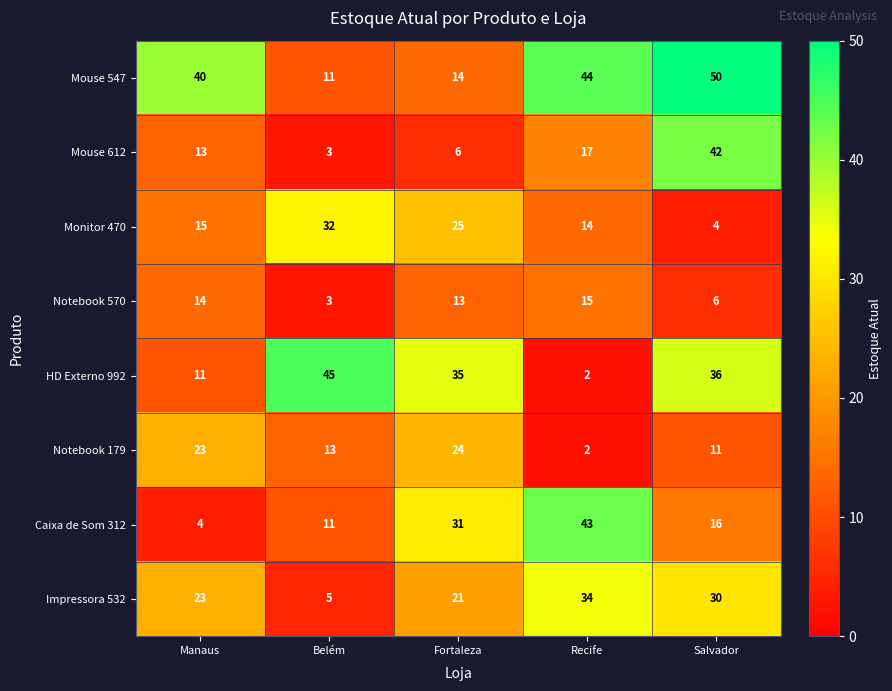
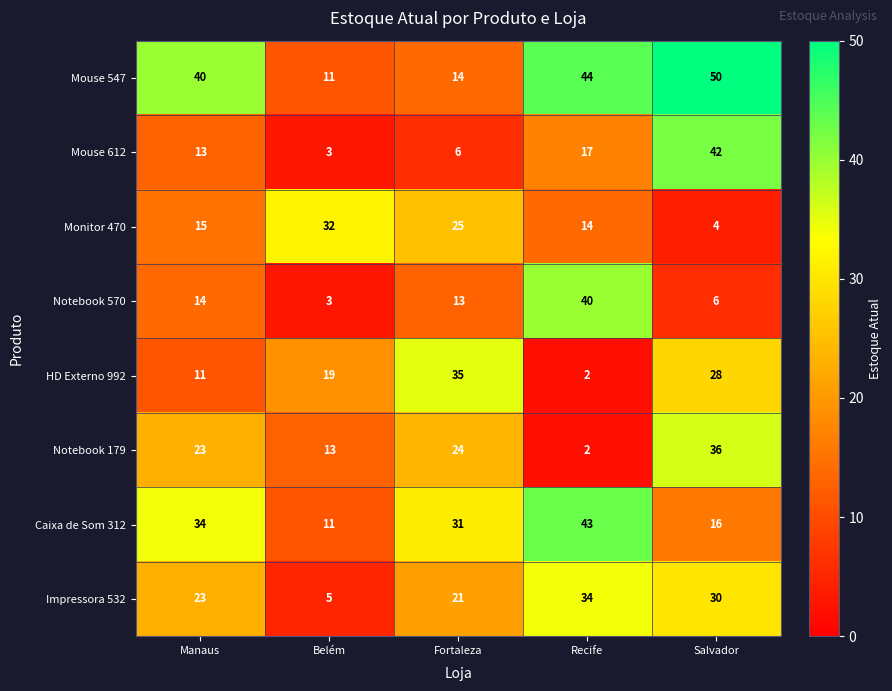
Notebook 570, Recife: 15 -> 40
HD Externo 992, Belém: 45 -> 19
HD Externo 992, Salvador: 36 -> 28
Notebook 179, Salvador: 11 -> 36
Caixa de Som 312, Manaus: 4 -> 34
